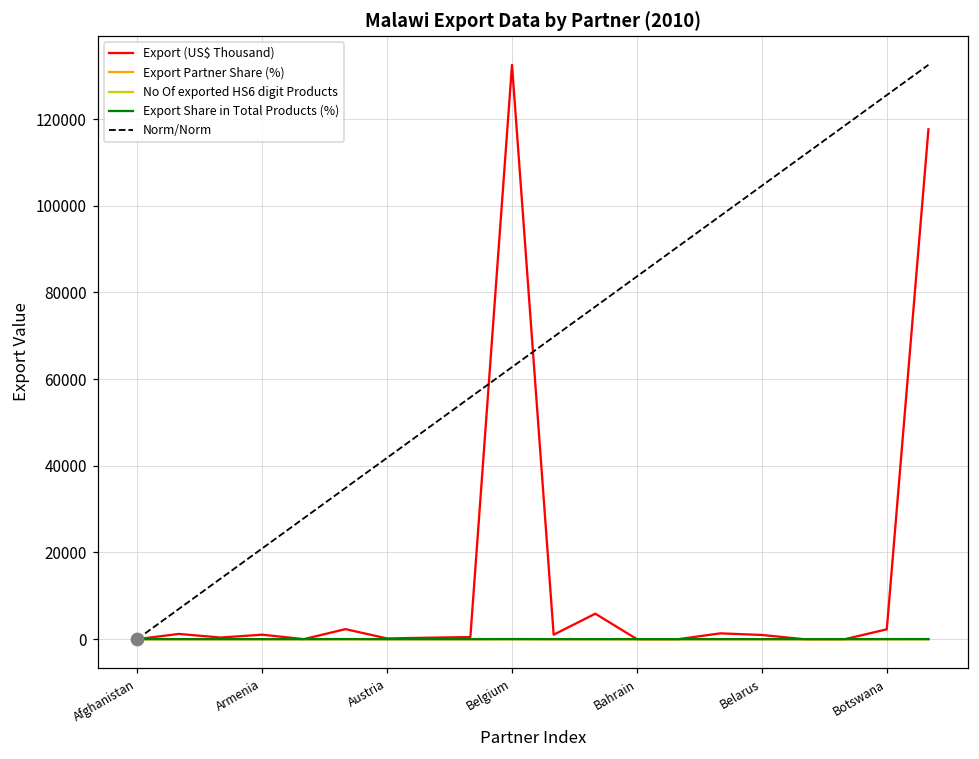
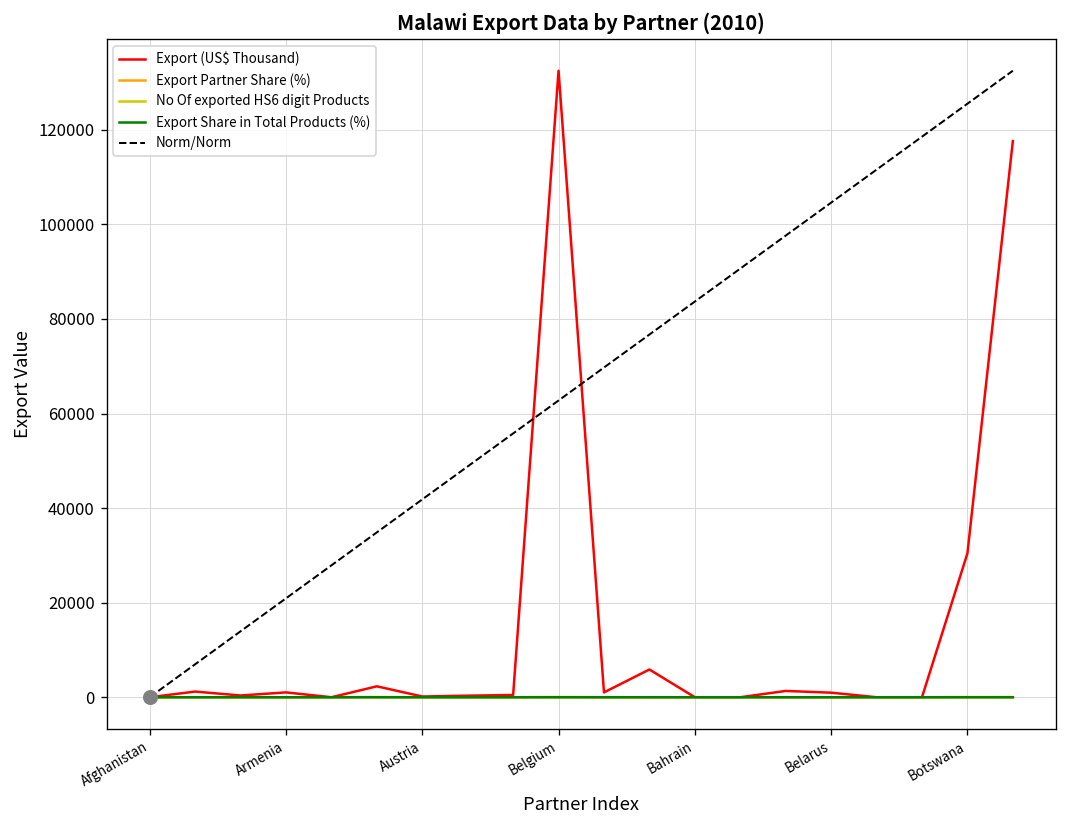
Export (US$ Thousand), Botswana: 2000 -> 30000
